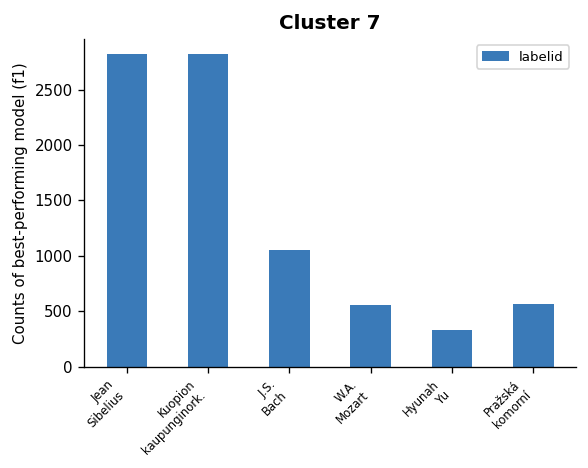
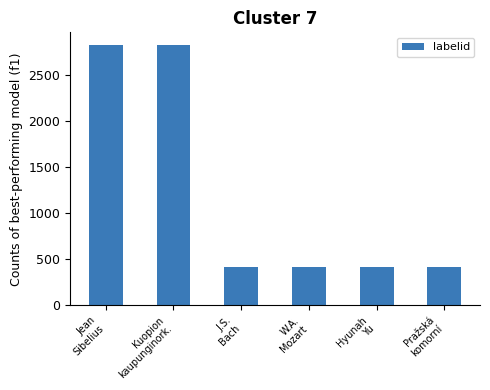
J.S. Bach: 1000 -> 400
W.A. Mozart: 600 -> 400
Hyunah Yu: 300 -> 400
Pražská komorní: 600 -> 400
